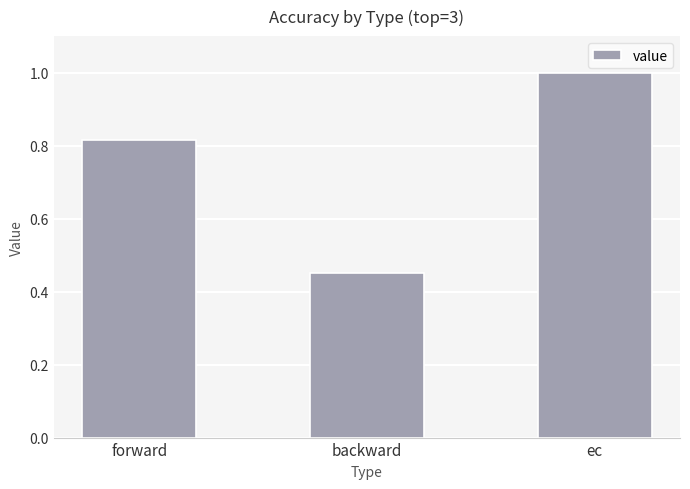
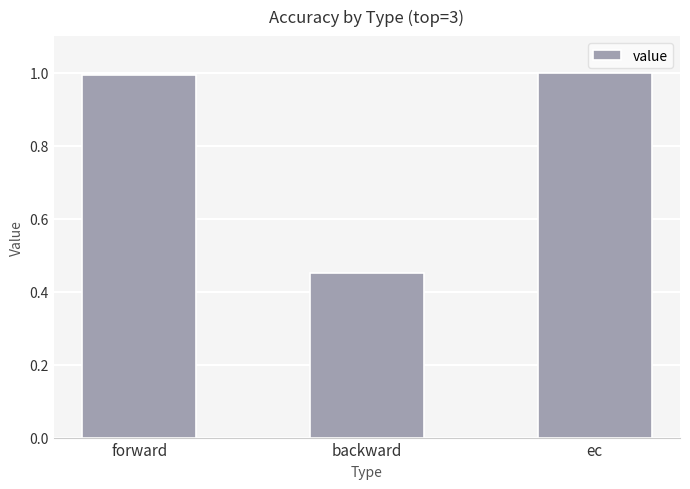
forward: 0.82 -> 0.99
